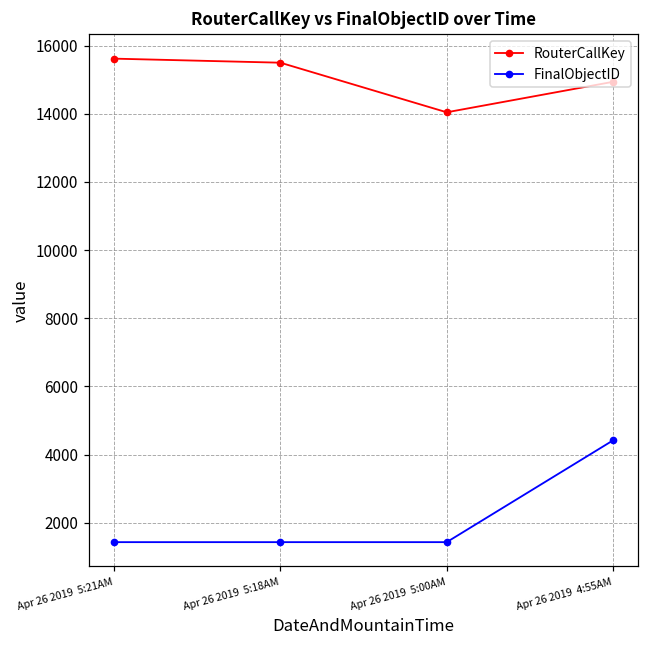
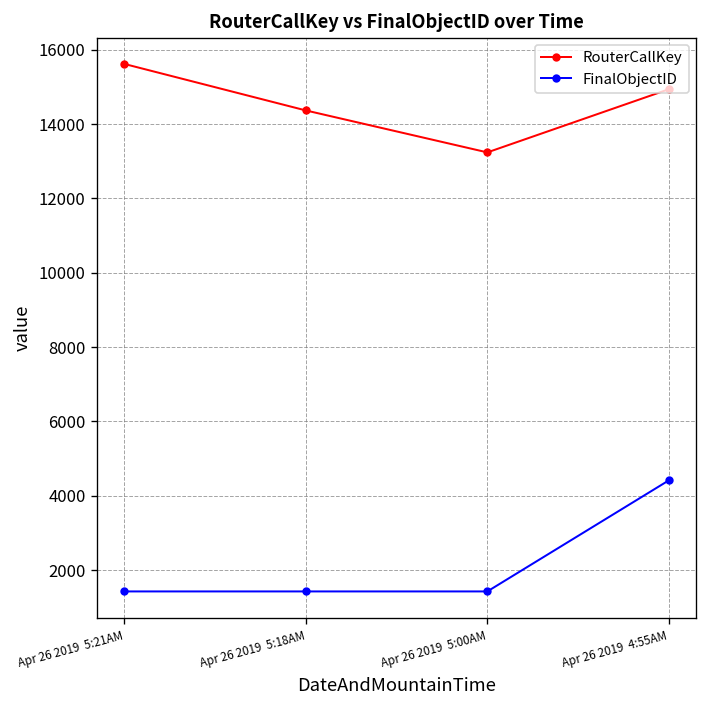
RouterCallKey, Apr 26 2019 5:18AM: 15500 -> 14400
RouterCallKey, Apr 26 2019 5:00AM: 14000 -> 13200
